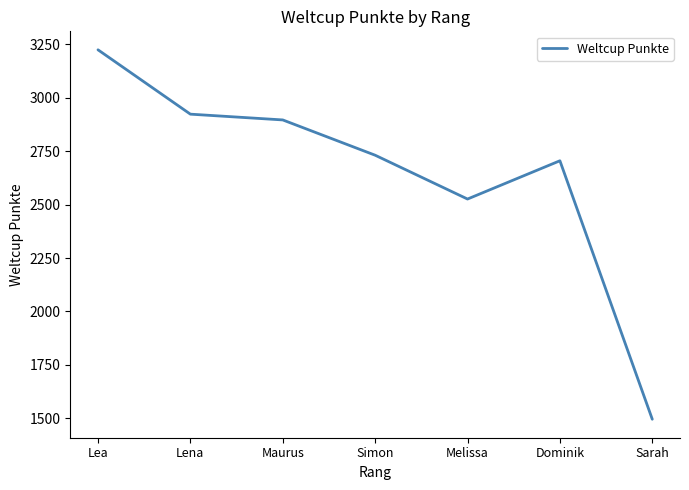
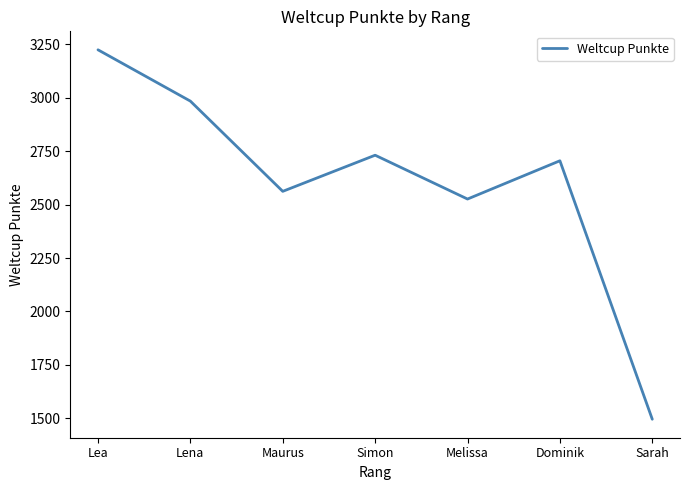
Lena: 2920 -> 2980
Maurus: 2900 -> 2560
